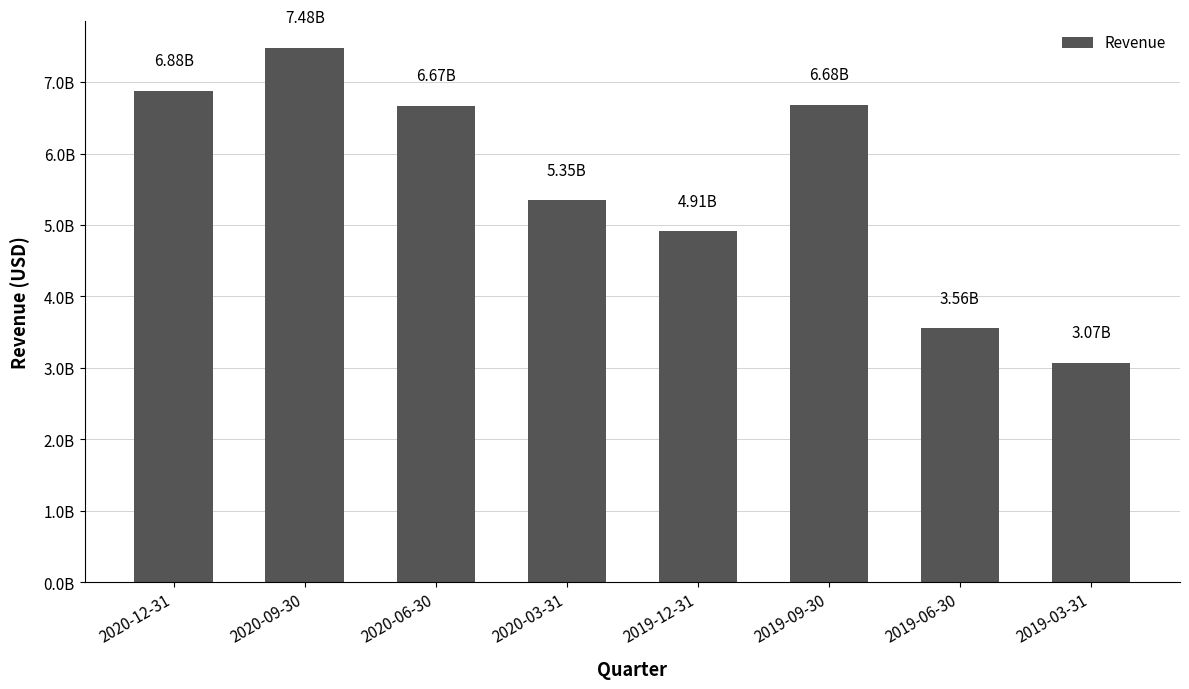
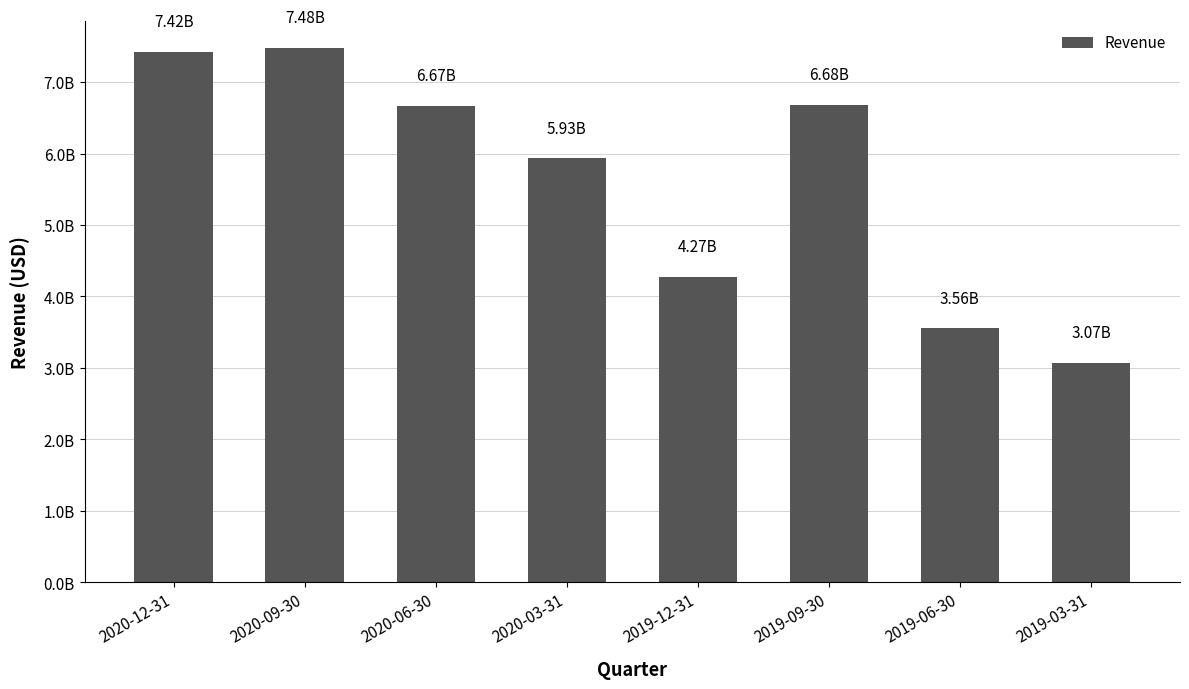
2020-12-31: 6.88B -> 7.42B
2020-03-31: 5.35B -> 5.93B
2019-12-31: 4.91B -> 4.27B
